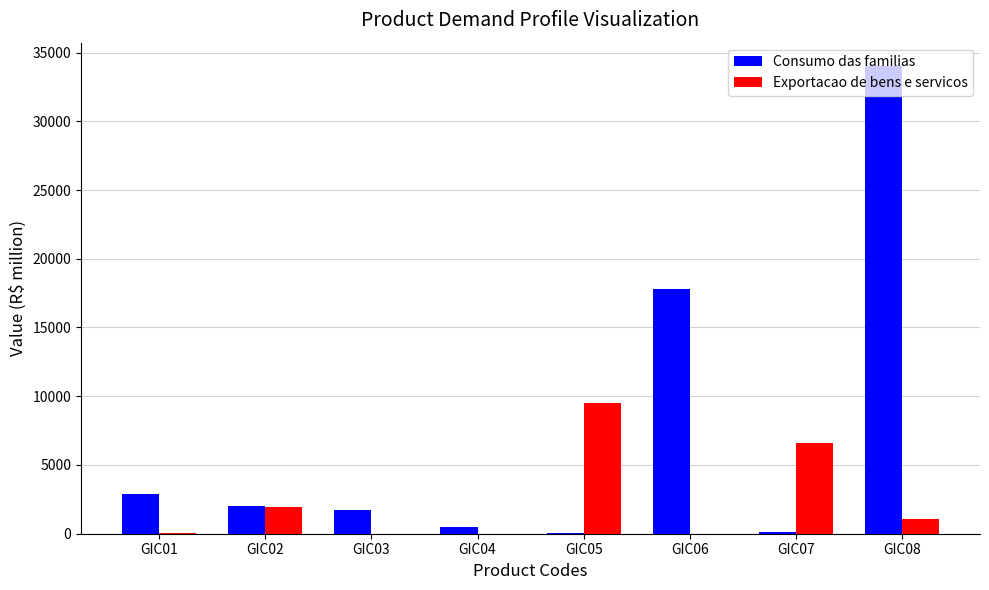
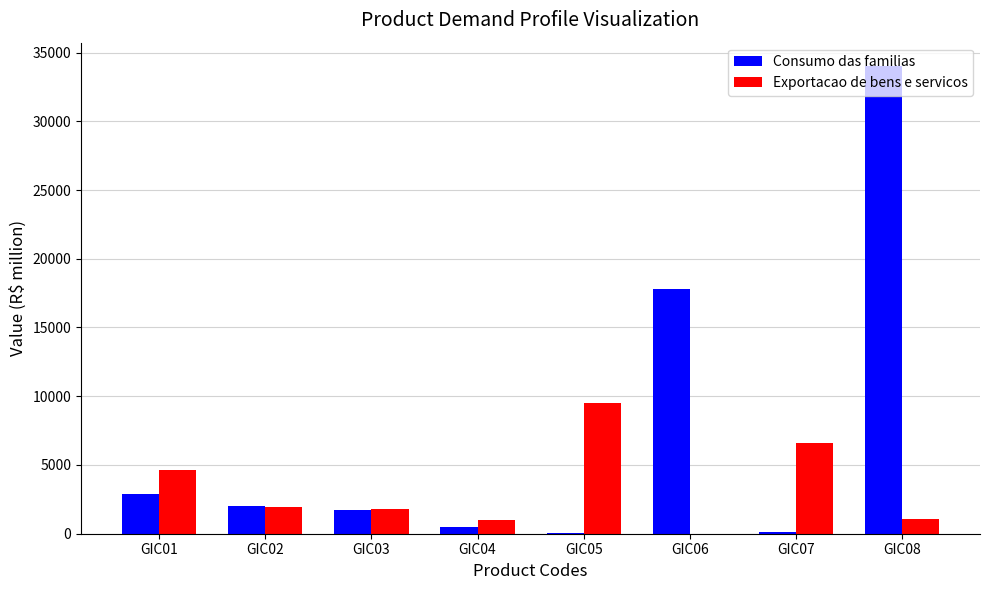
Exportacao de bens e servicos, GIC01: 0 -> 4700
Exportacao de bens e servicos, GIC03: 0 -> 1800
Exportacao de bens e servicos, GIC04: 0 -> 1000
